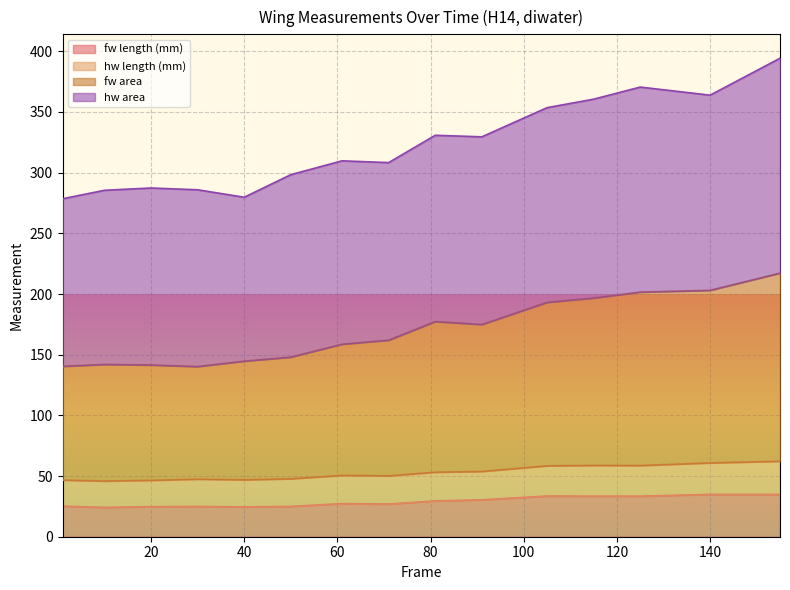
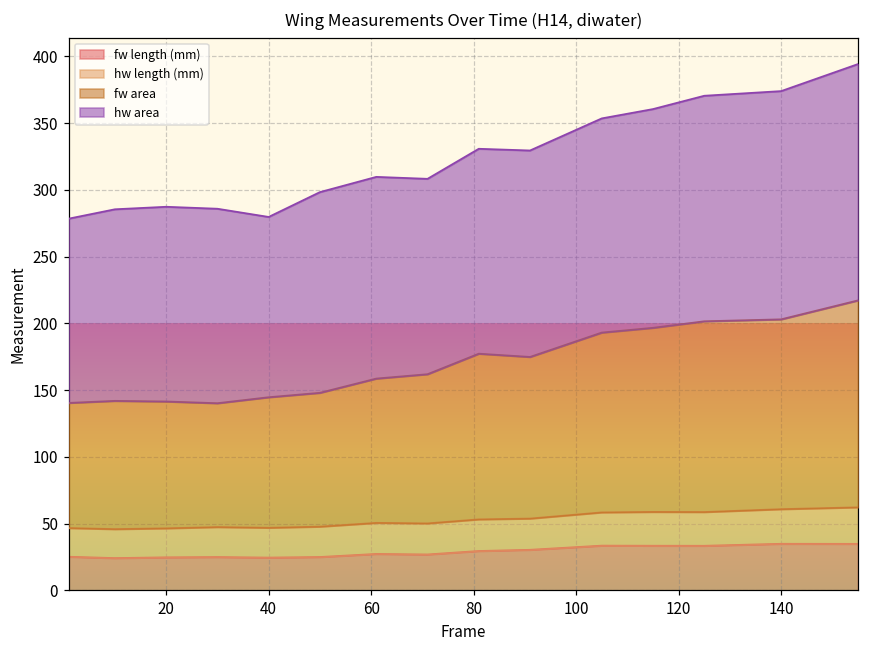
hw area, 140: 161 -> 171
